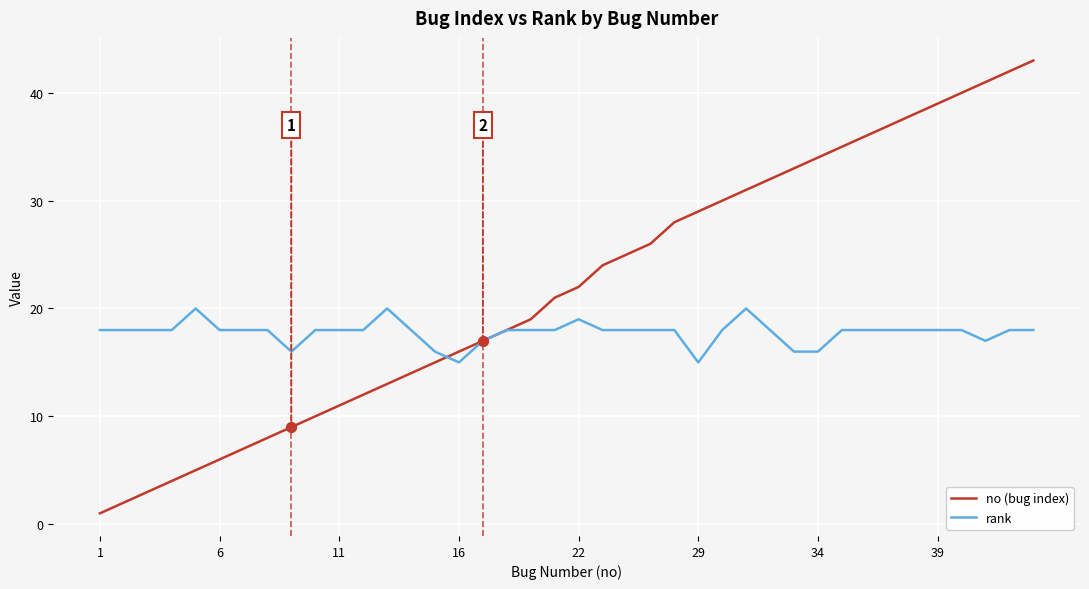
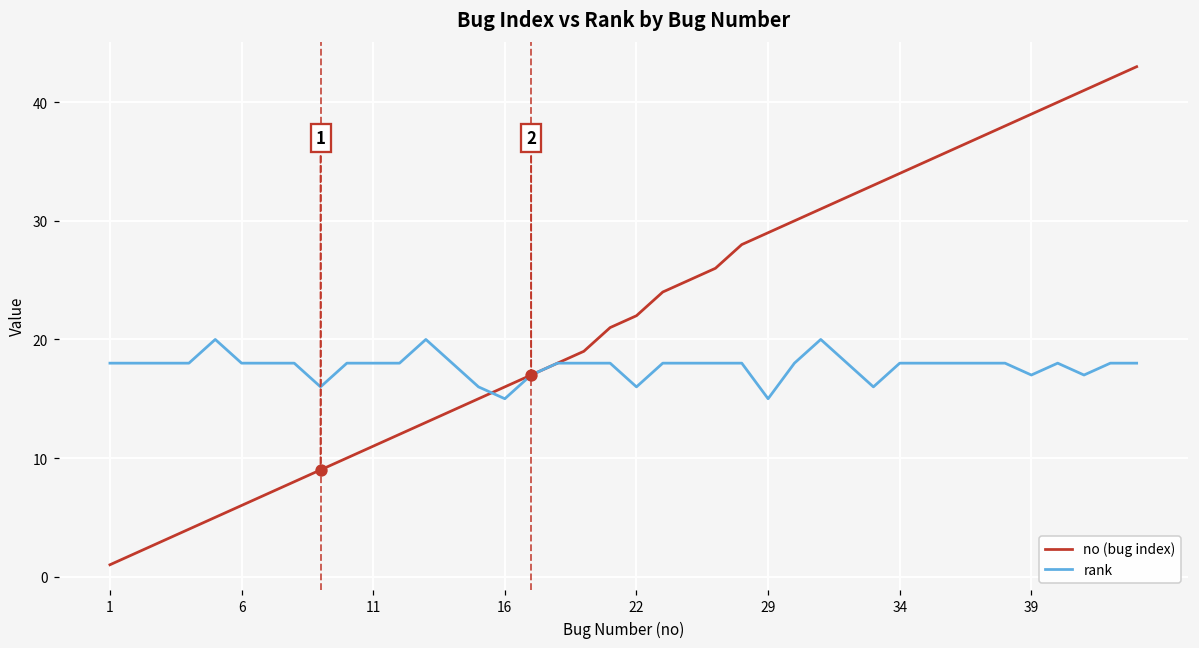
rank, 22: 19 -> 16
rank, 34: 16 -> 18
rank, 39: 18 -> 17
